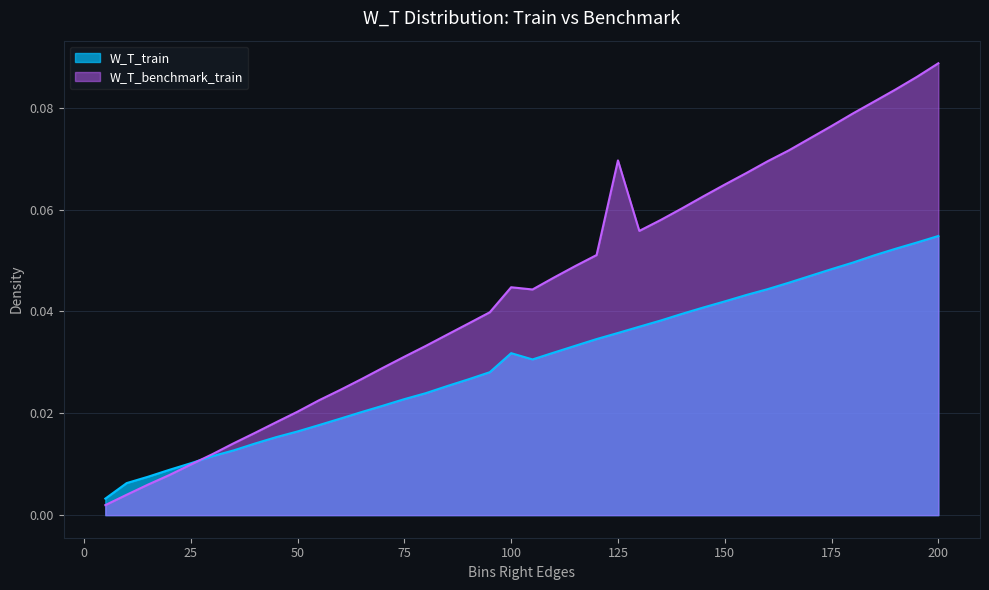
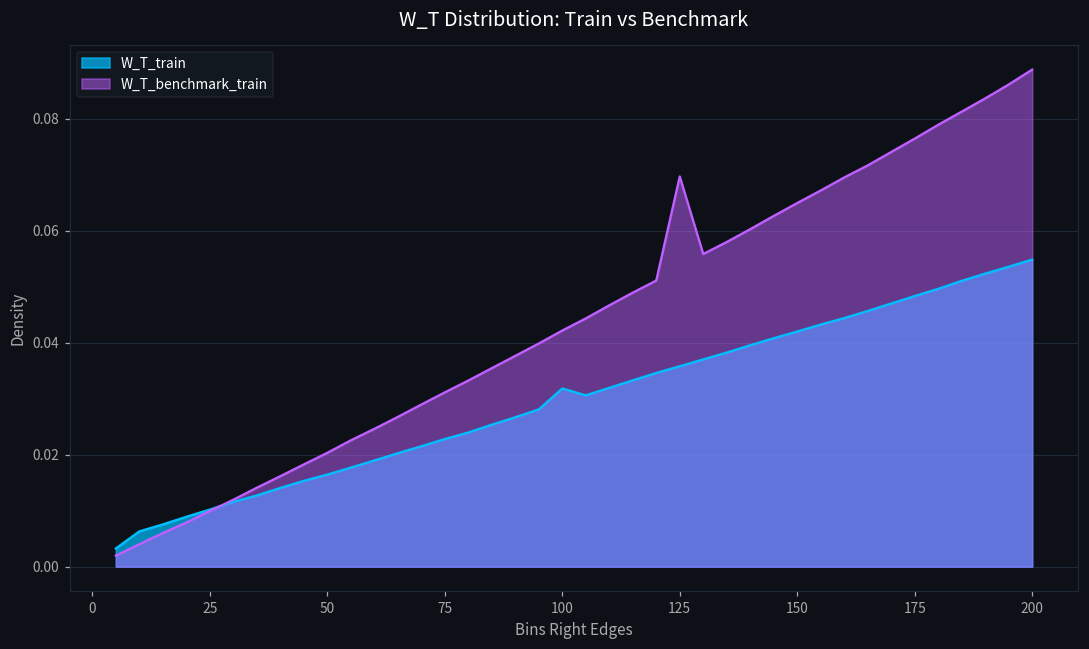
W_T_benchmark_train, 100: 0.045 -> 0.042
